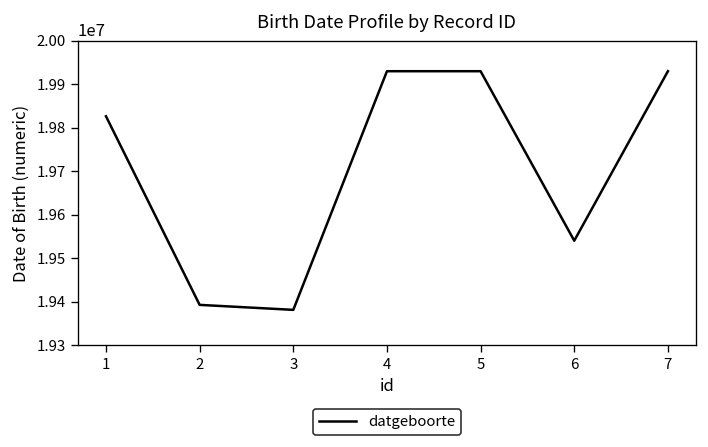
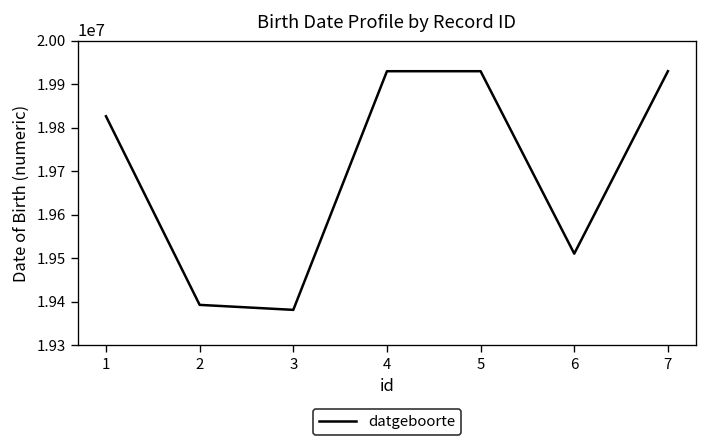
6: 19540000 -> 19510000
